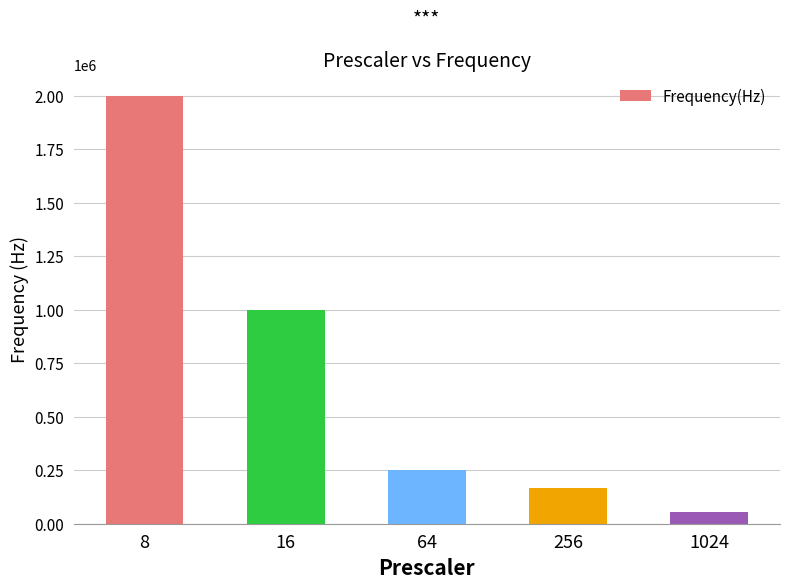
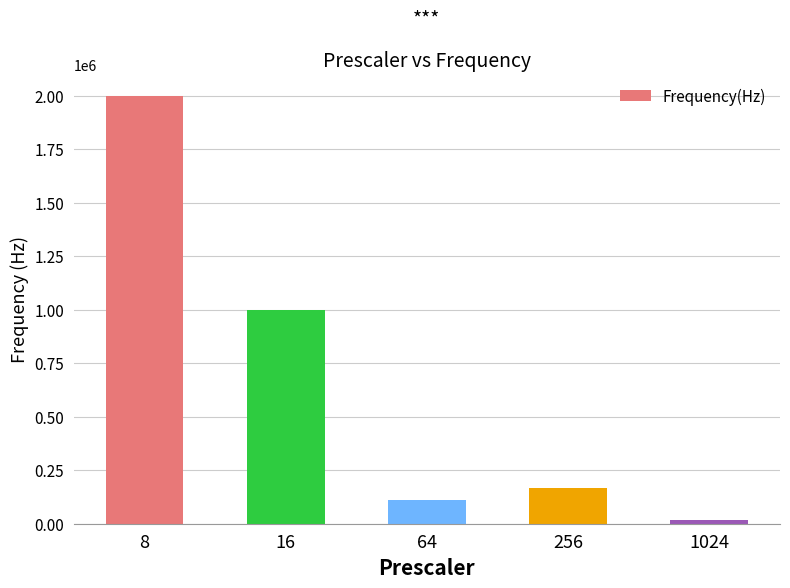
64: 250000 -> 110000
1024: 60000 -> 20000
